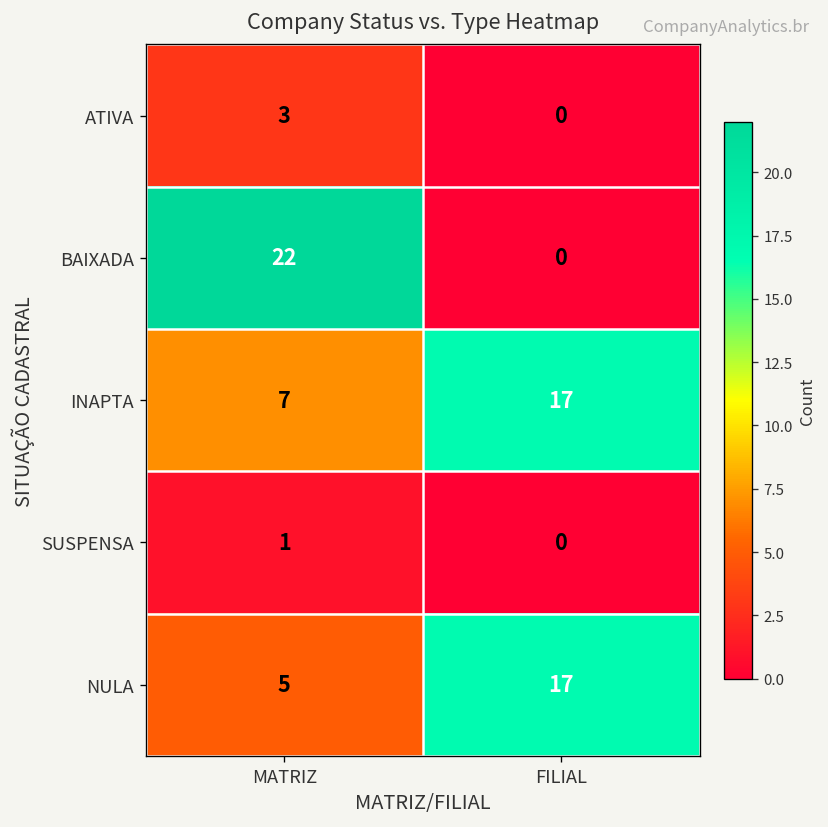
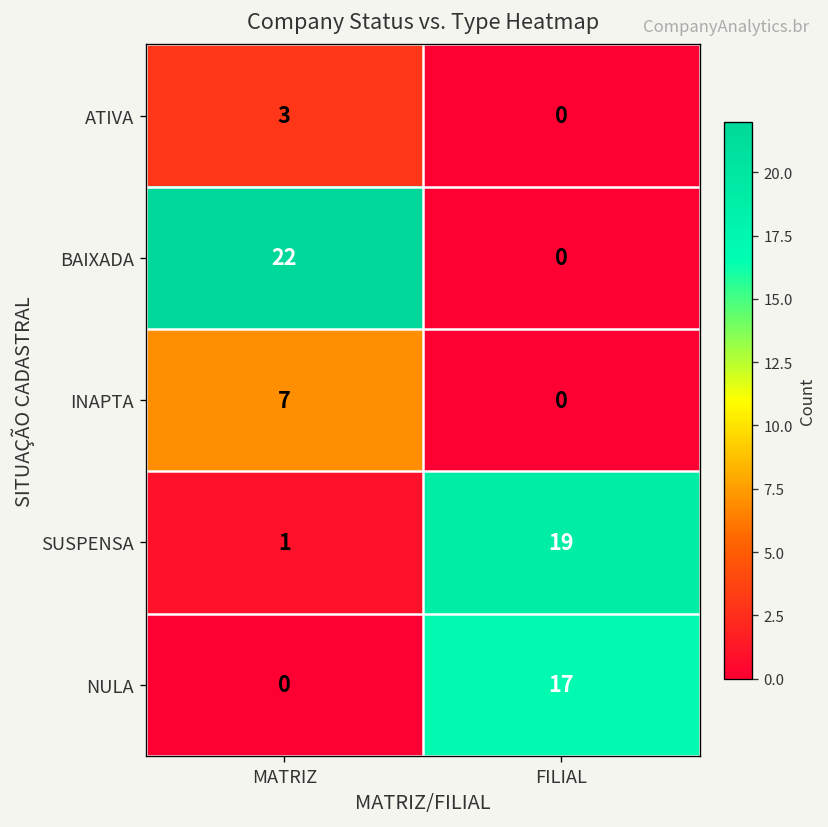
INAPTA, FILIAL: 17 -> 0
SUSPENSA, FILIAL: 0 -> 19
NULA, MATRIZ: 5 -> 0
